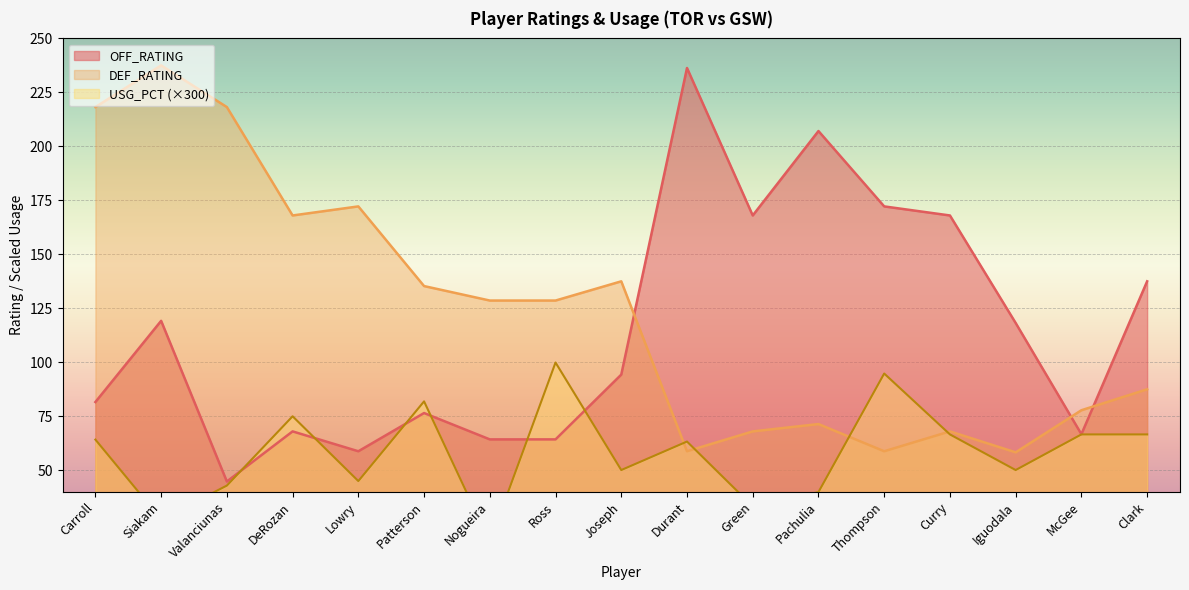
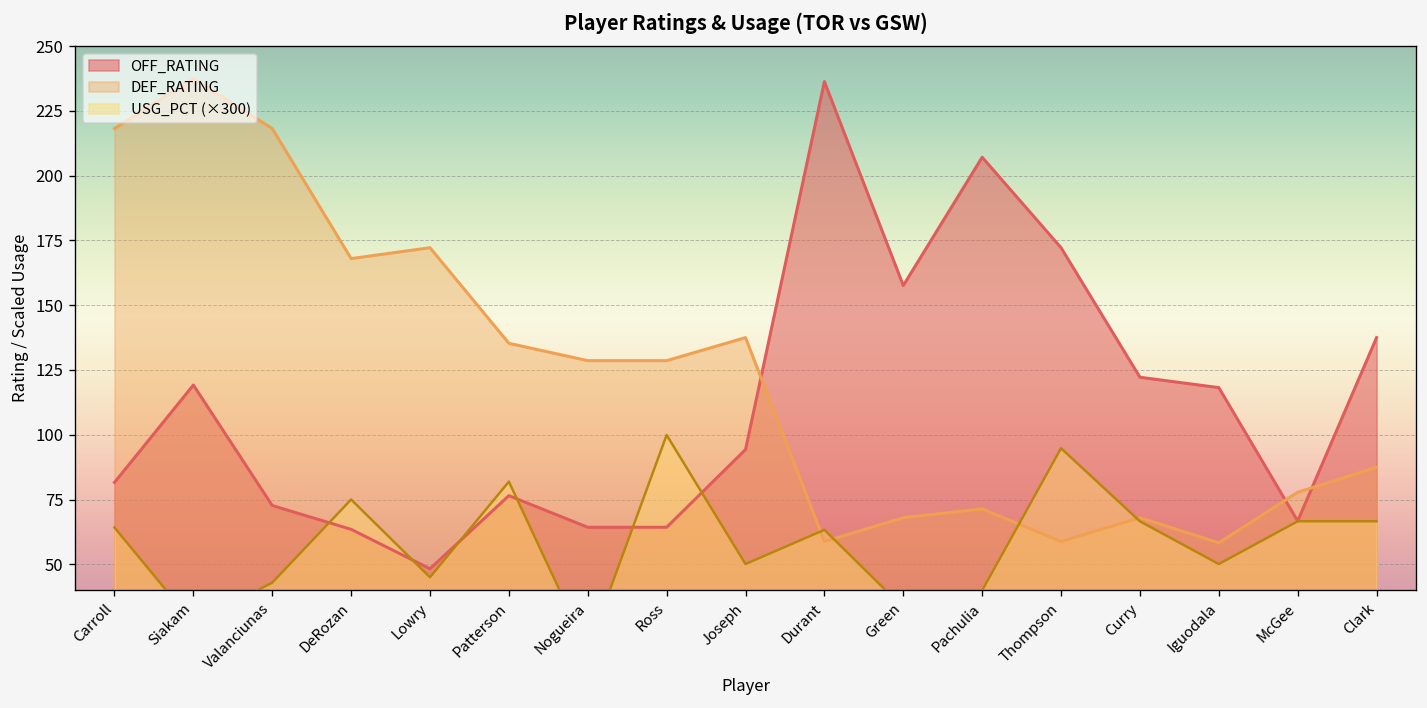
OFF_RATING, Valanciunas: 45 -> 73
OFF_RATING, DeRozan: 68 -> 64
OFF_RATING, Lowry: 59 -> 48
OFF_RATING, Green: 168 -> 158
OFF_RATING, Curry: 168 -> 122
